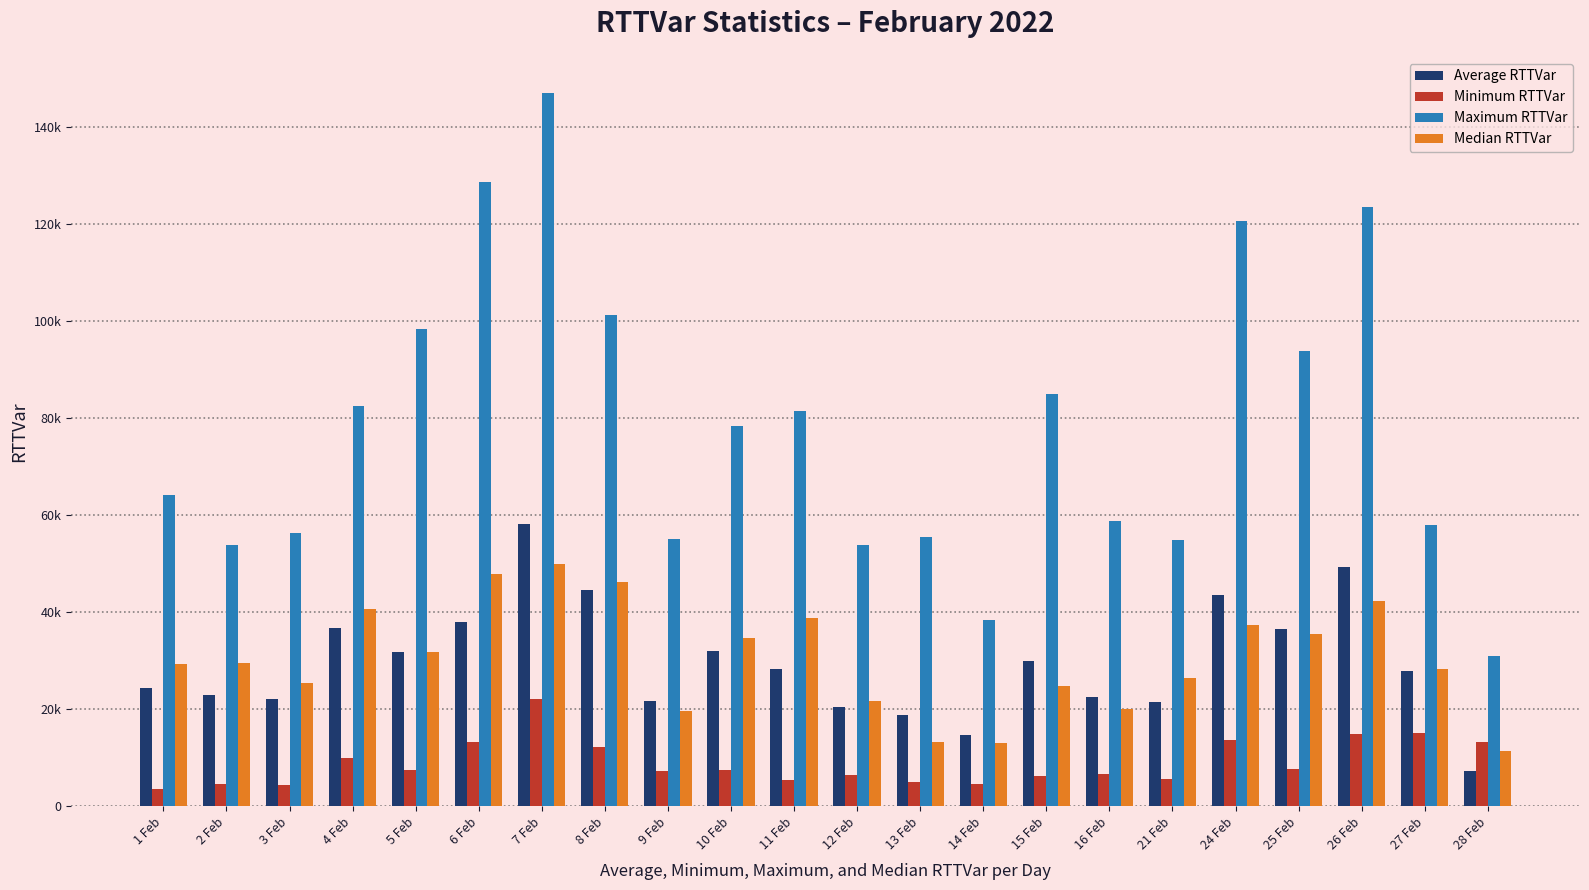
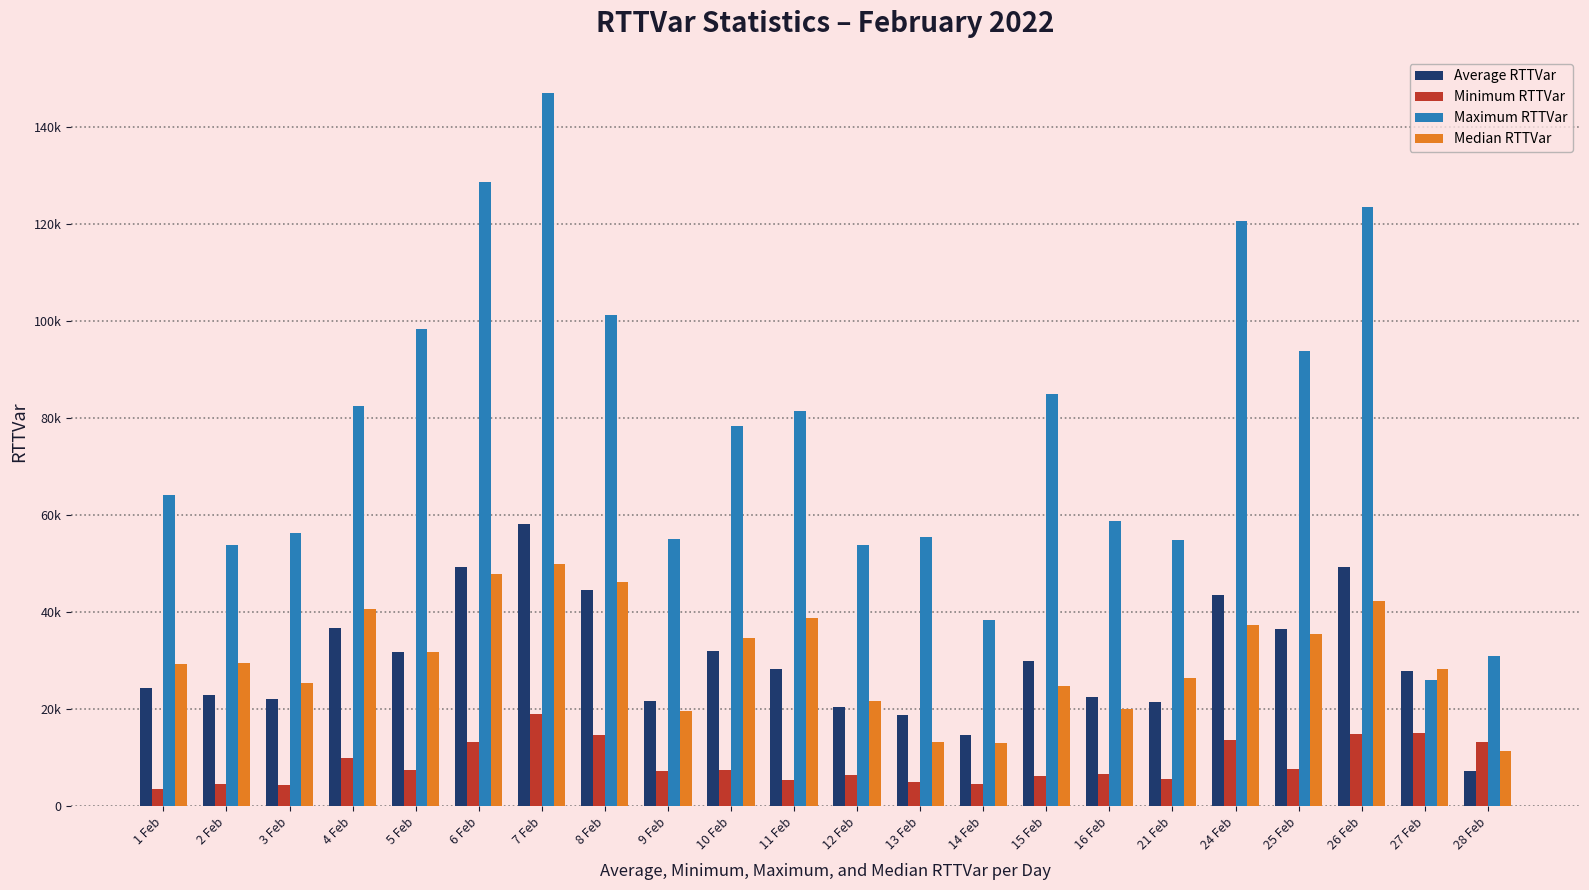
Average RTTVar, 6 Feb: 38000 -> 49000
Minimum RTTVar, 7 Feb: 22000 -> 19000
Minimum RTTVar, 8 Feb: 12000 -> 15000
Maximum RTTVar, 27 Feb: 58000 -> 26000
